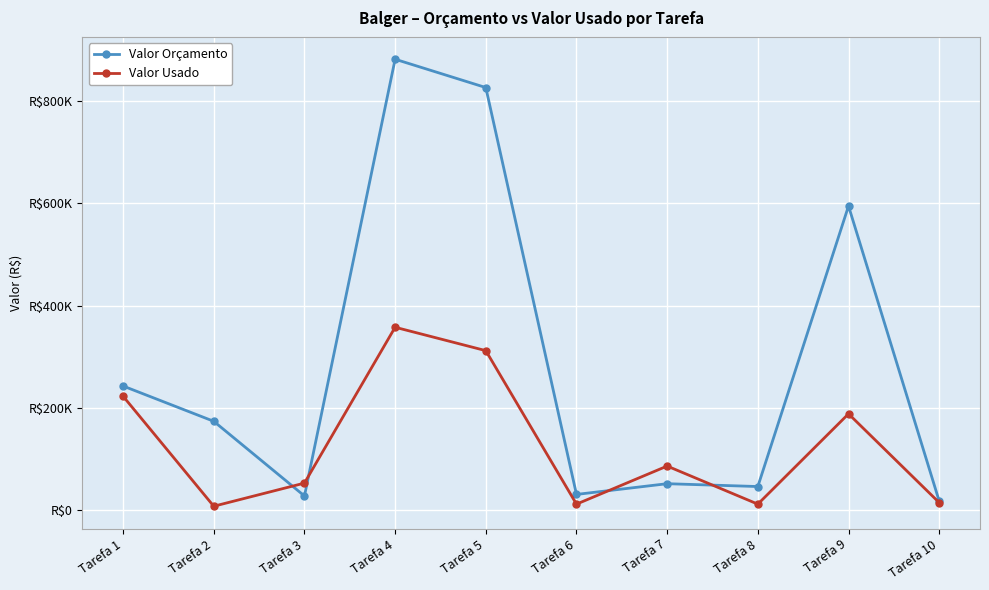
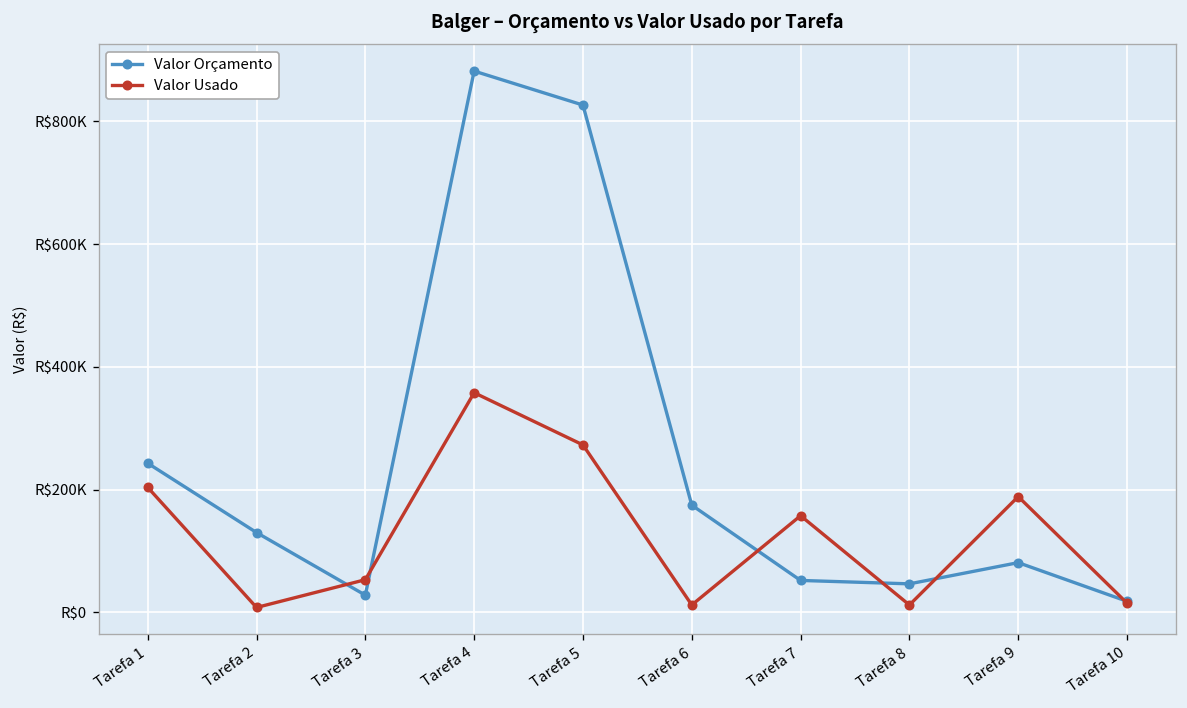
Valor Usado, Tarefa 1: R$220000 -> R$200000
Valor Orçamento, Tarefa 2: R$170000 -> R$130000
Valor Usado, Tarefa 5: R$310000 -> R$270000
Valor Orçamento, Tarefa 6: R$30000 -> R$170000
Valor Usado, Tarefa 7: R$90000 -> R$160000
Valor Orçamento, Tarefa 9: R$600000 -> R$80000
